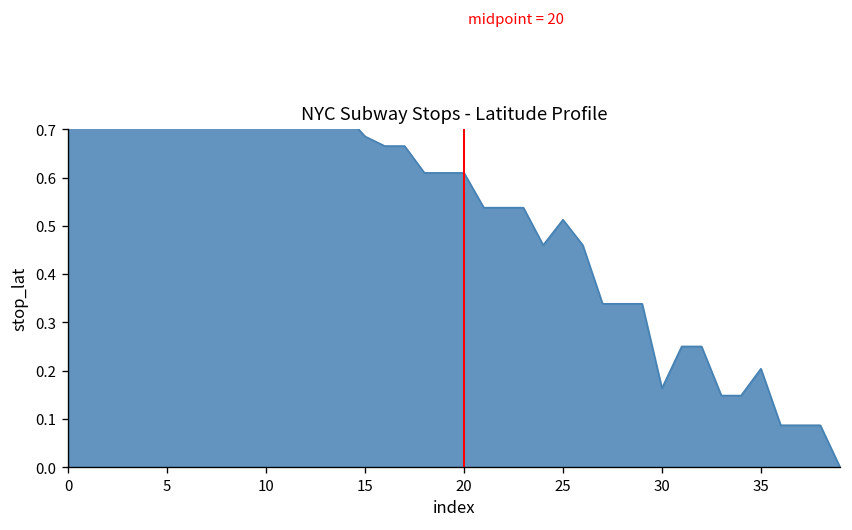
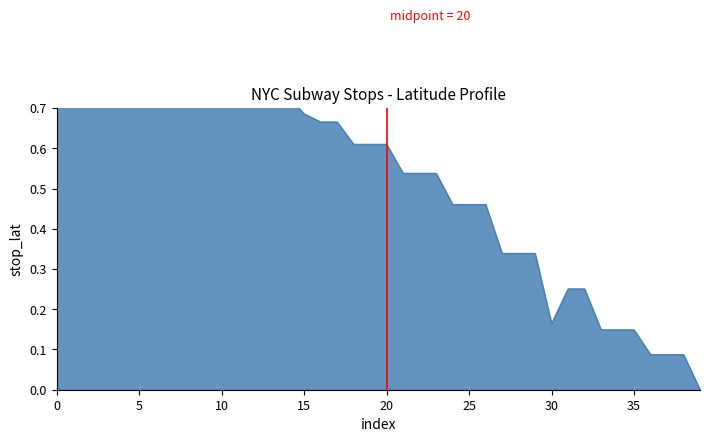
25: 0.51 -> 0.46
35: 0.20 -> 0.15
